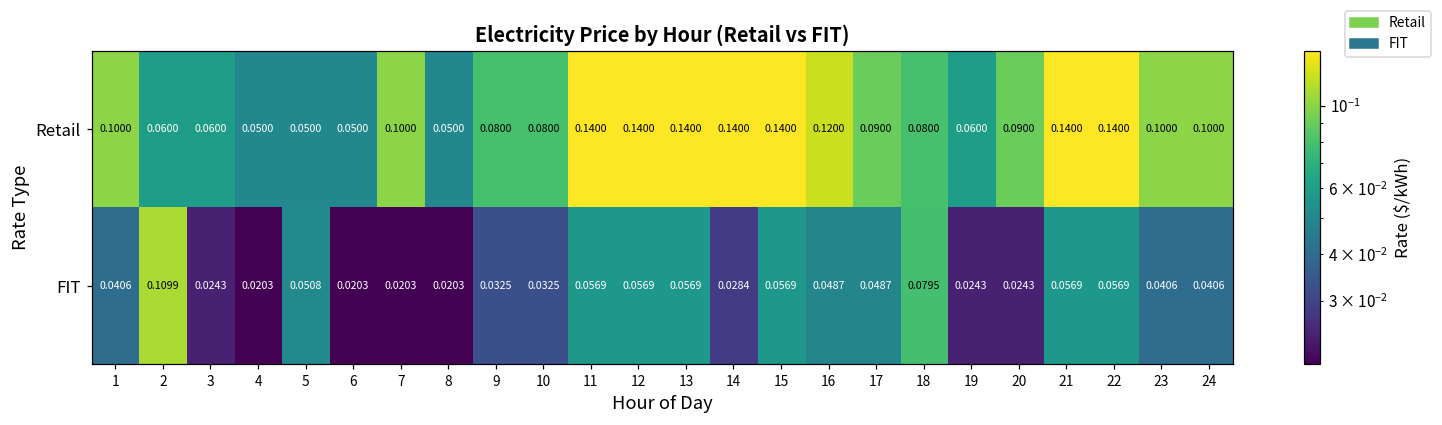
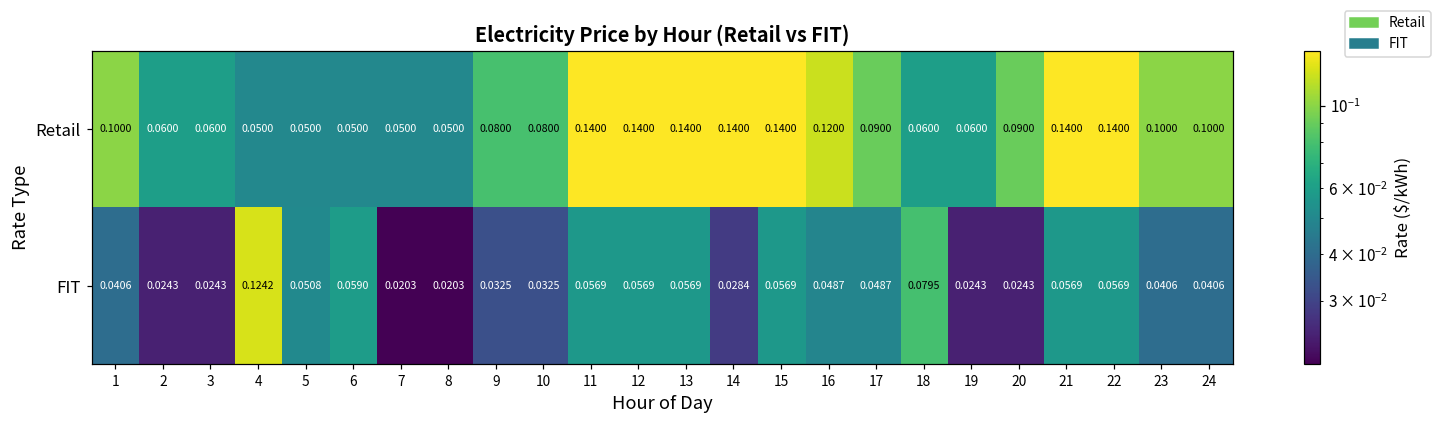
Retail, 7: 0.1000 -> 0.0500
Retail, 18: 0.0800 -> 0.0600
FIT, 2: 0.1099 -> 0.0243
FIT, 4: 0.0203 -> 0.1242
FIT, 6: 0.0203 -> 0.0590
